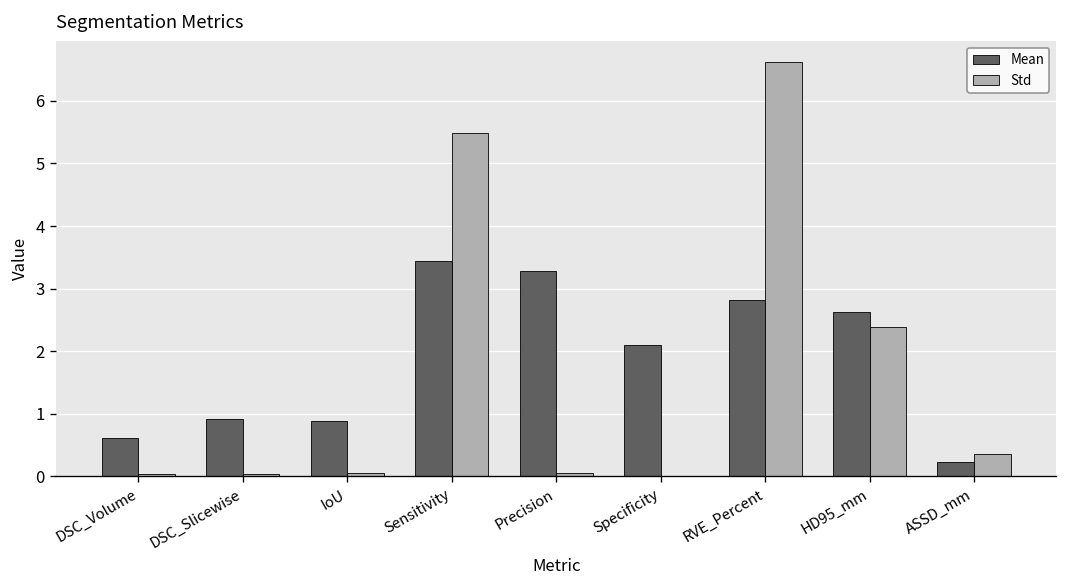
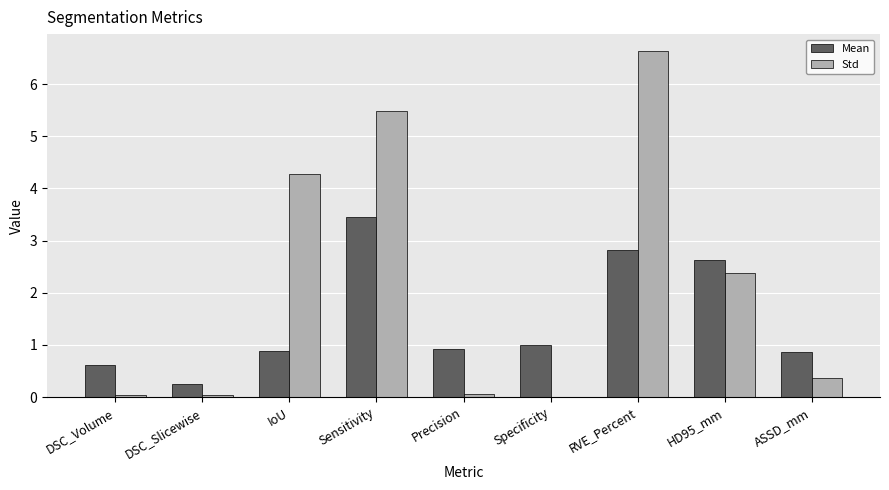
Mean, DSC_Slicewise: 0.9 -> 0.3
Std, IoU: 0.1 -> 4.3
Mean, Precision: 3.3 -> 0.9
Mean, Specificity: 2.1 -> 1.0
Mean, ASSD_mm: 0.2 -> 0.9
